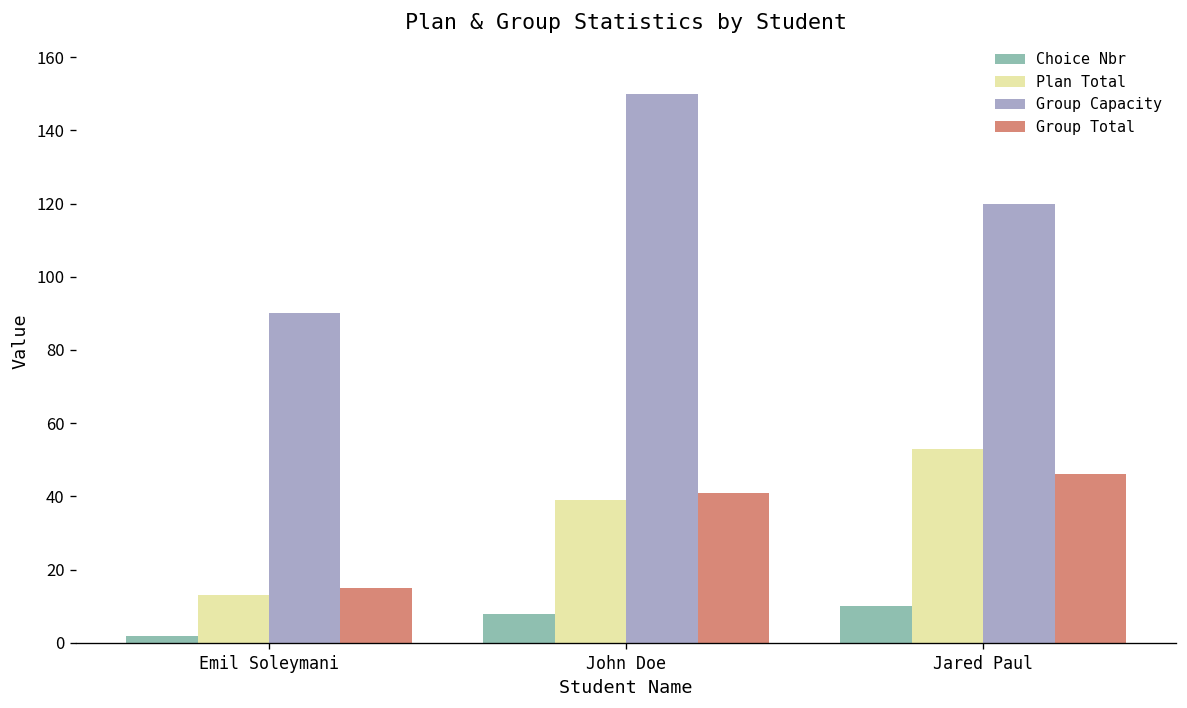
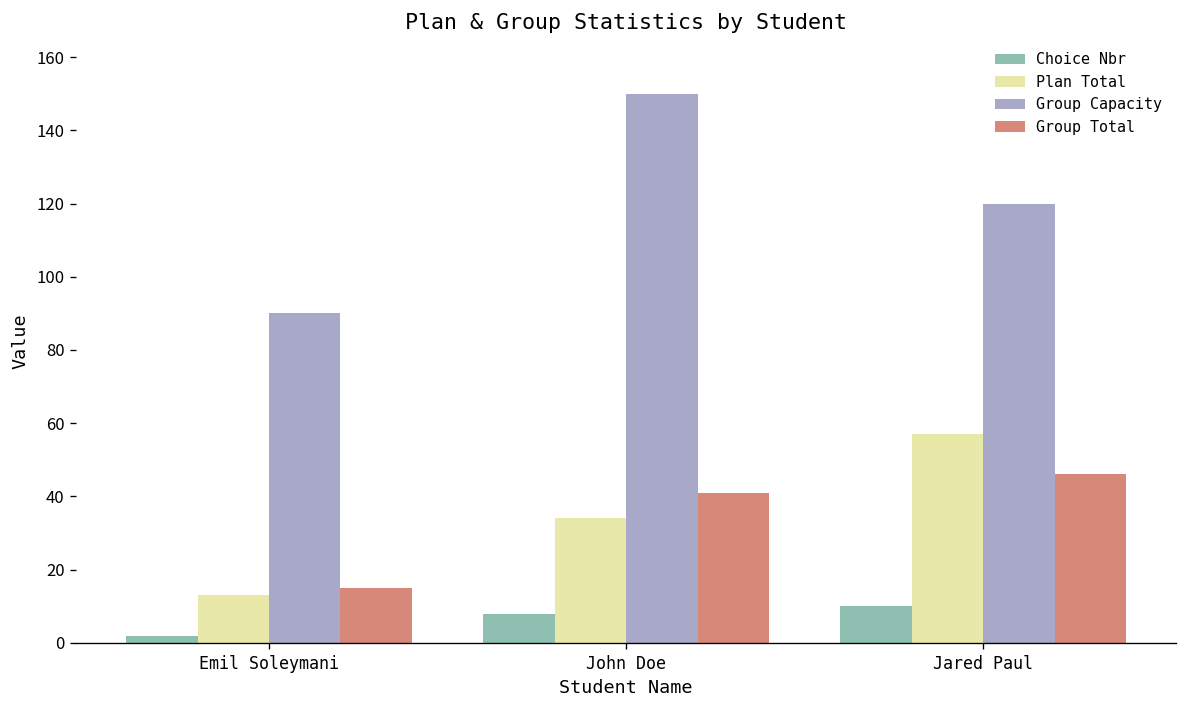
Plan Total, John Doe: 39 -> 34
Plan Total, Jared Paul: 53 -> 57
